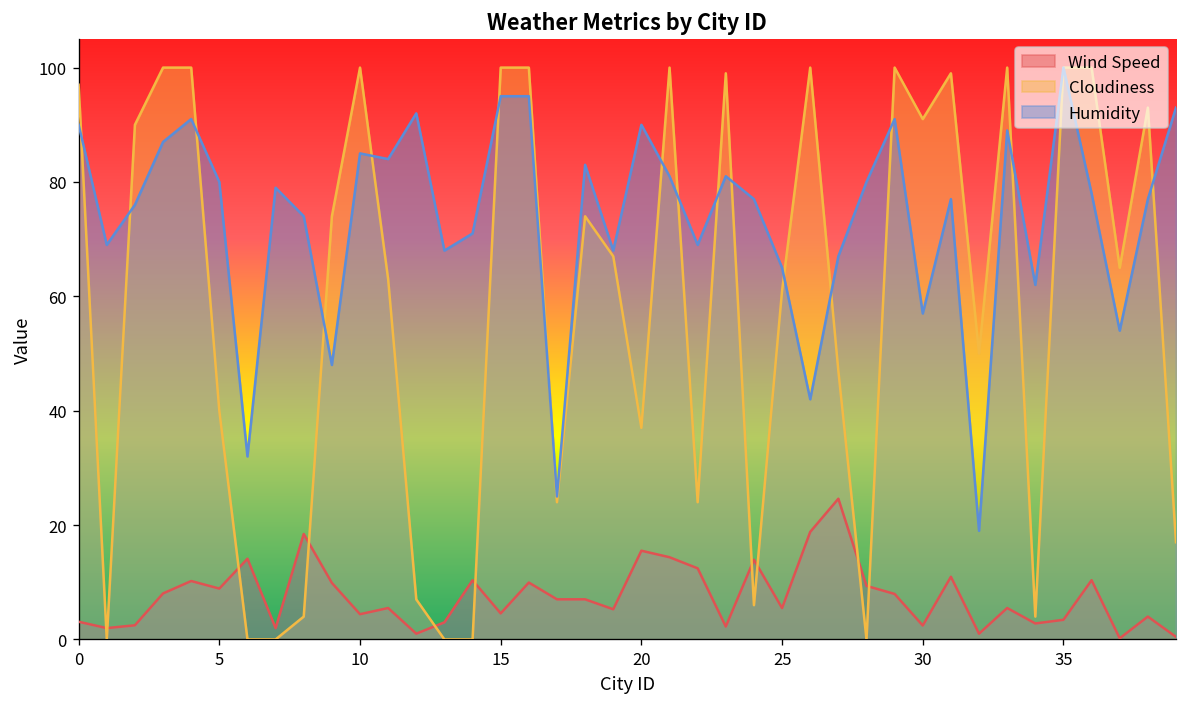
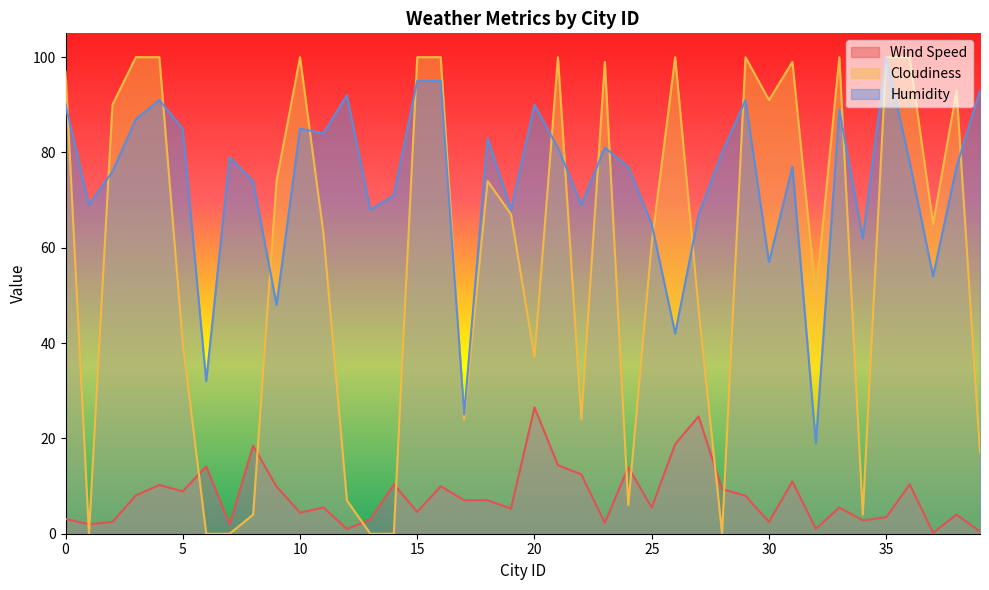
Humidity, 5: 80 -> 85
Wind Speed, 20: 16 -> 27
